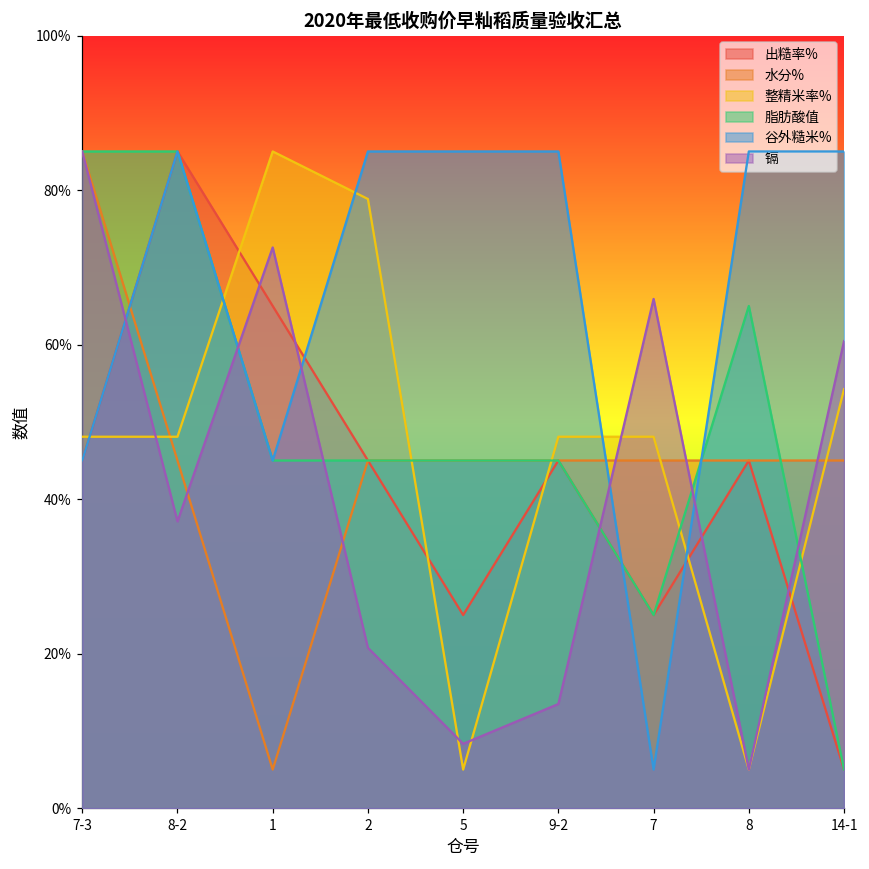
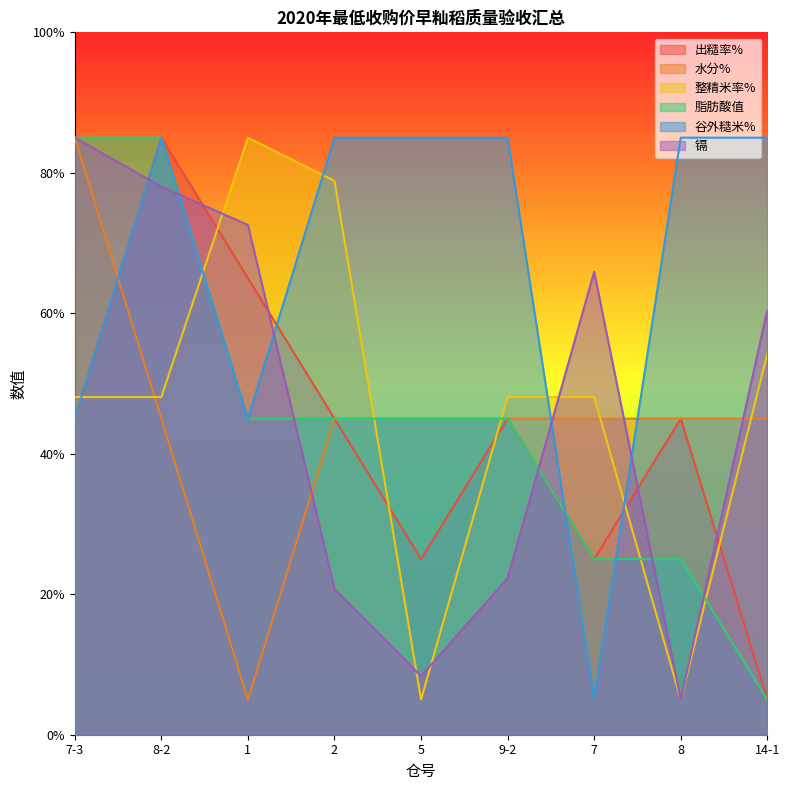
镉, 8-2: 37% -> 78%
镉, 9-2: 13% -> 22%
脂肪酸值, 8: 65% -> 25%
